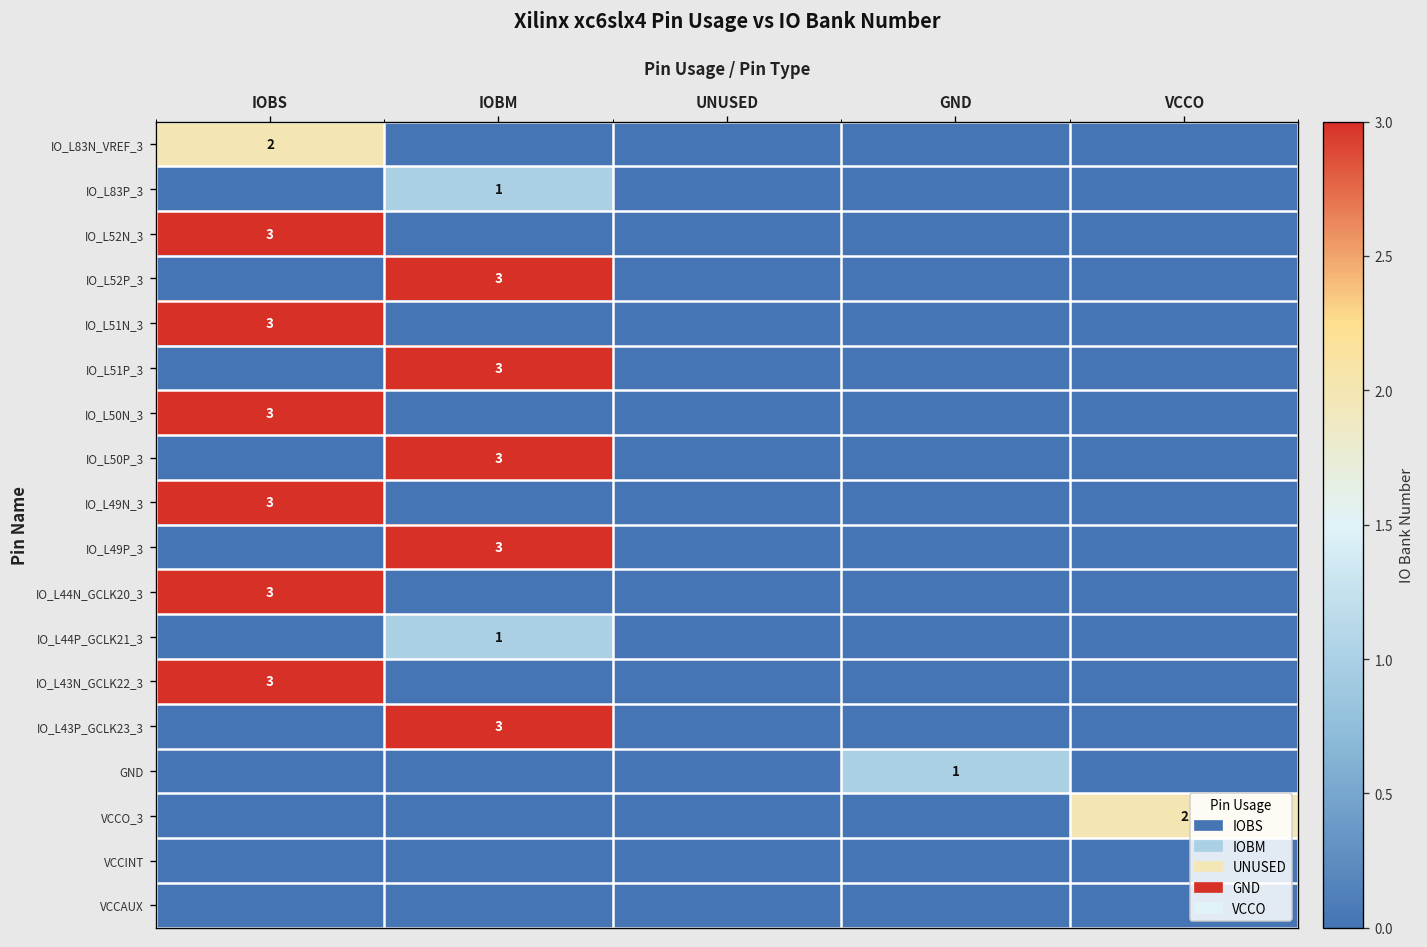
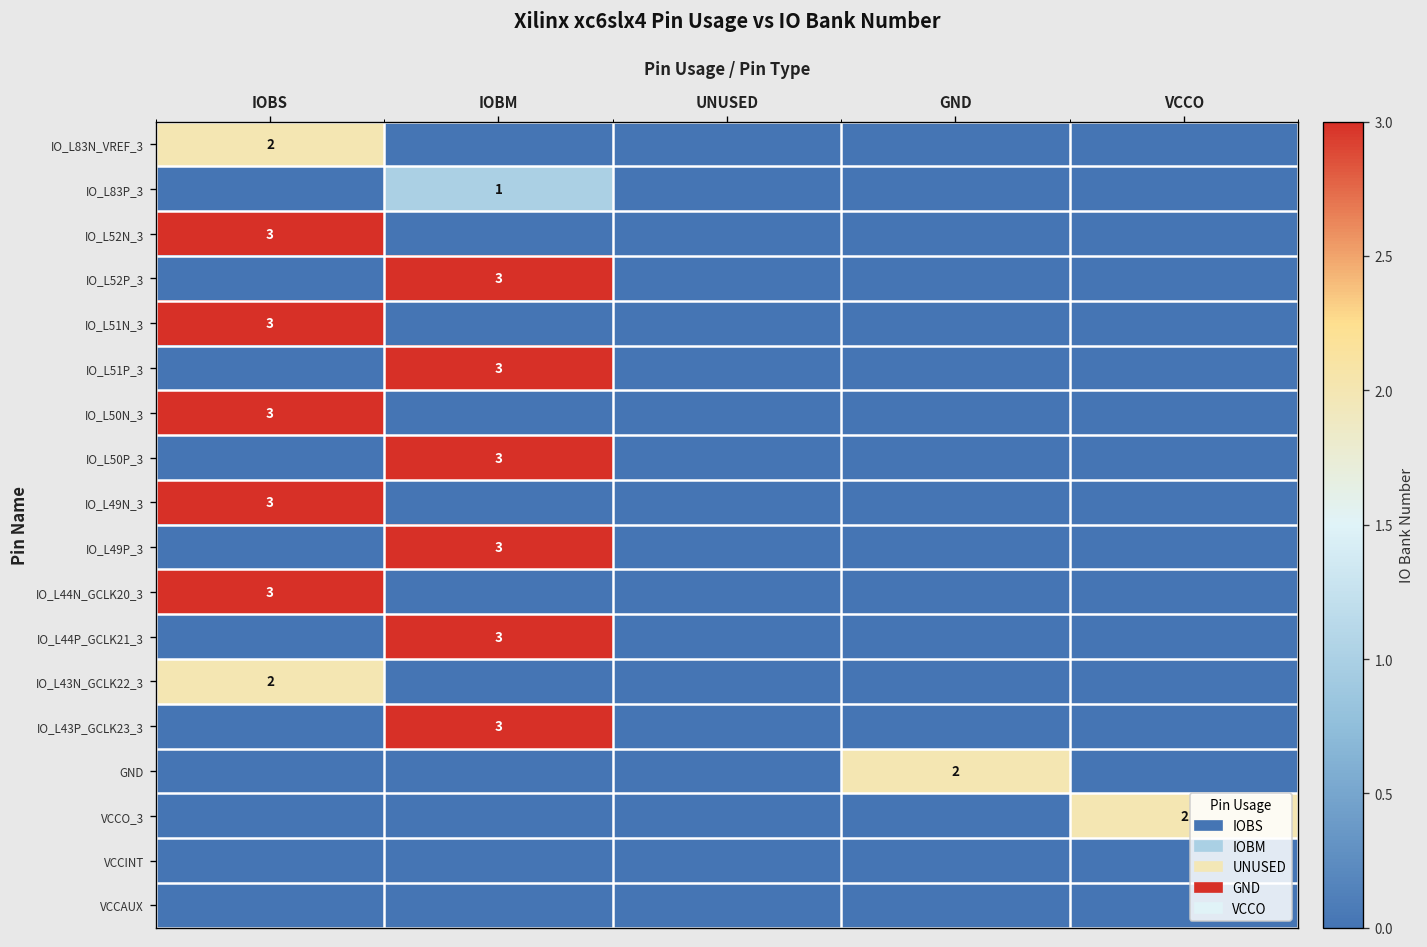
IO_L44P_GCLK21_3, IOBM: 1 -> 3
IO_L43N_GCLK22_3, IOBS: 3 -> 2
GND, GND: 1 -> 2
